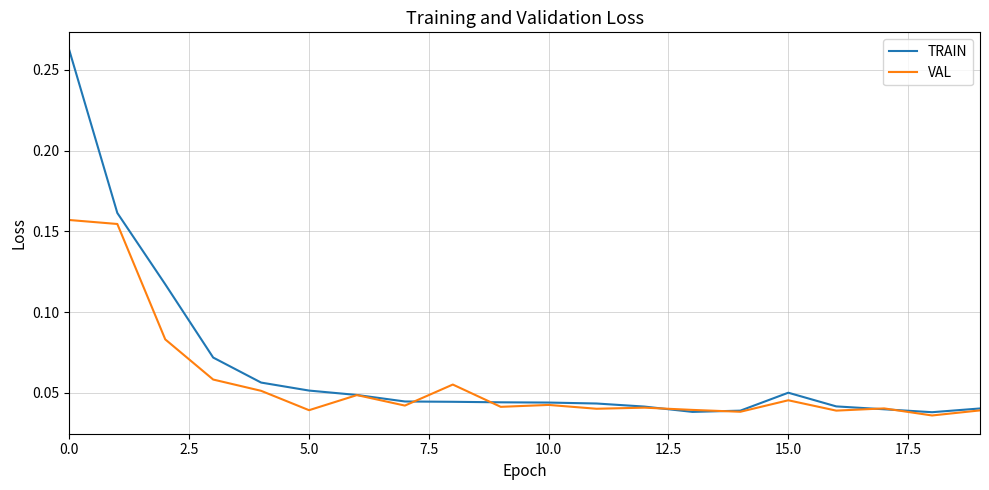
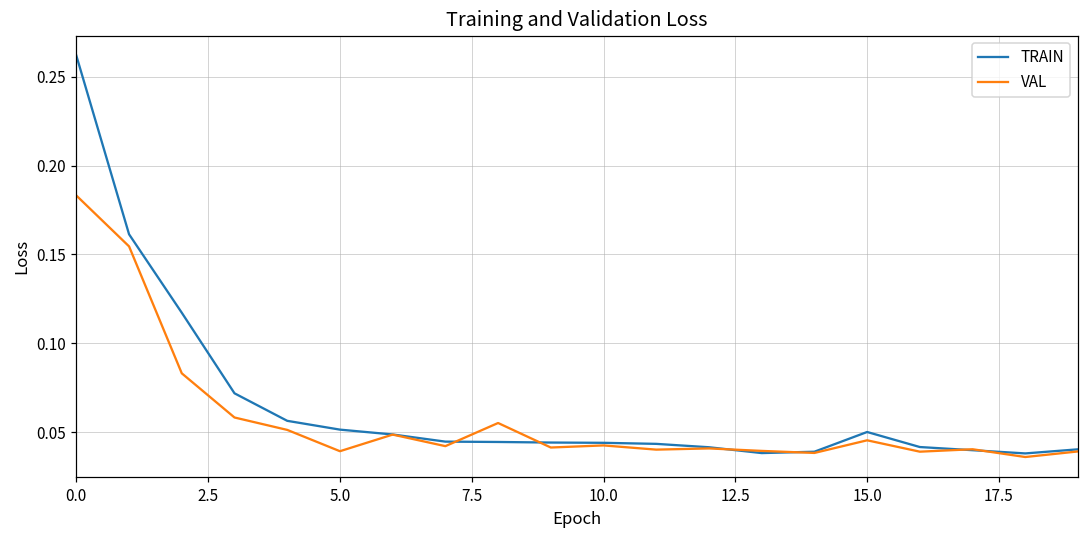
VAL, 0.0: 0.157 -> 0.183
